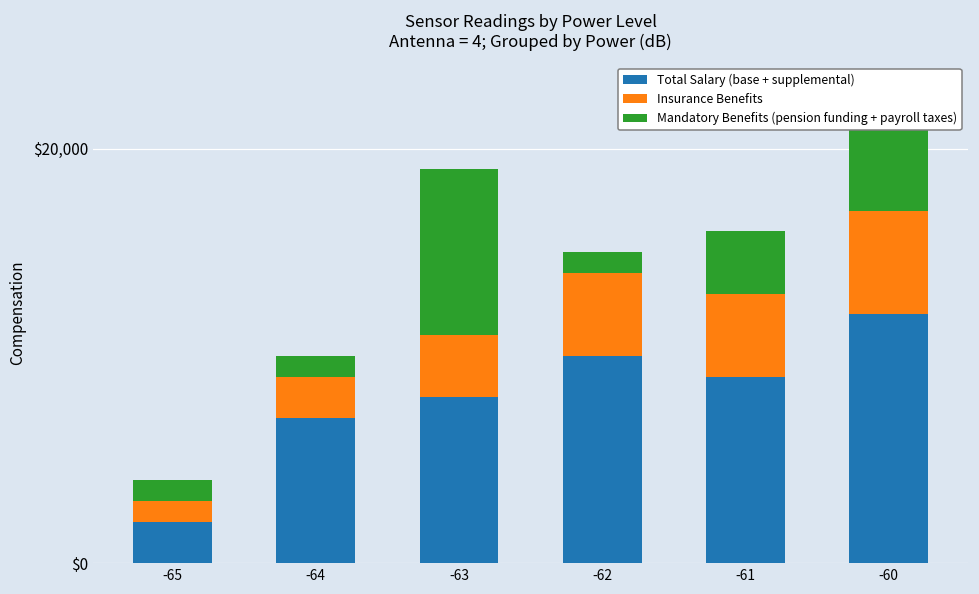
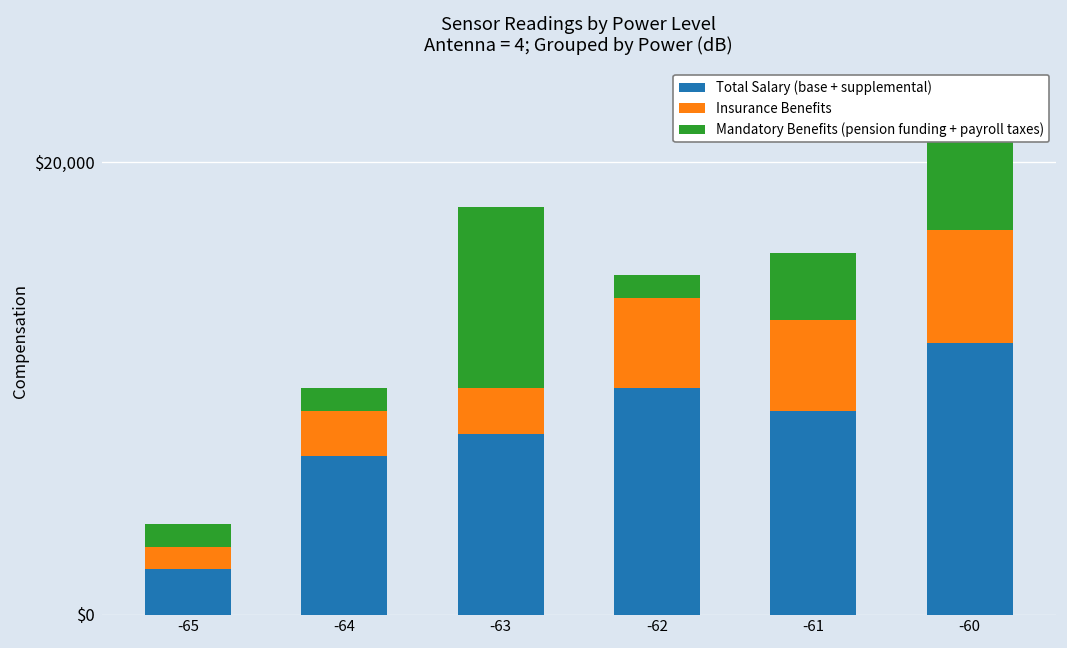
Insurance Benefits, -63: $3,000 -> $2,000
